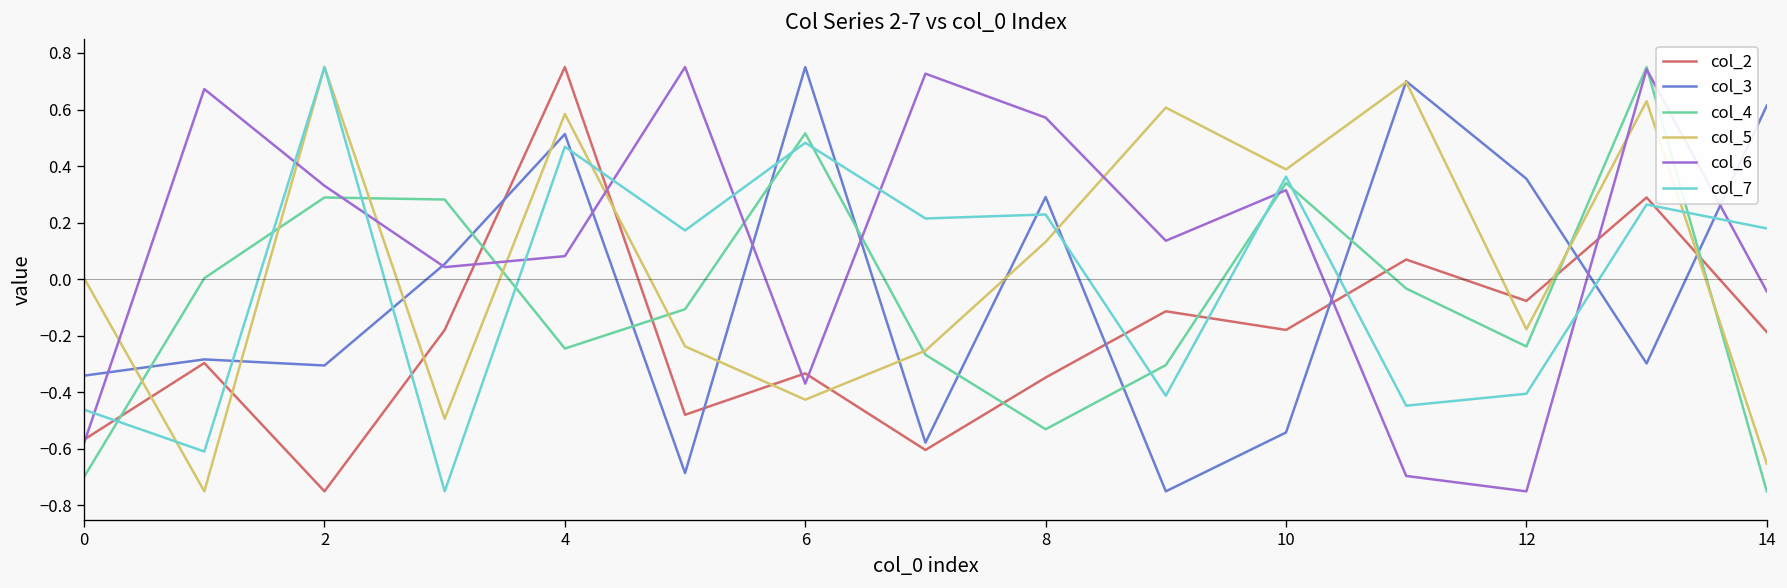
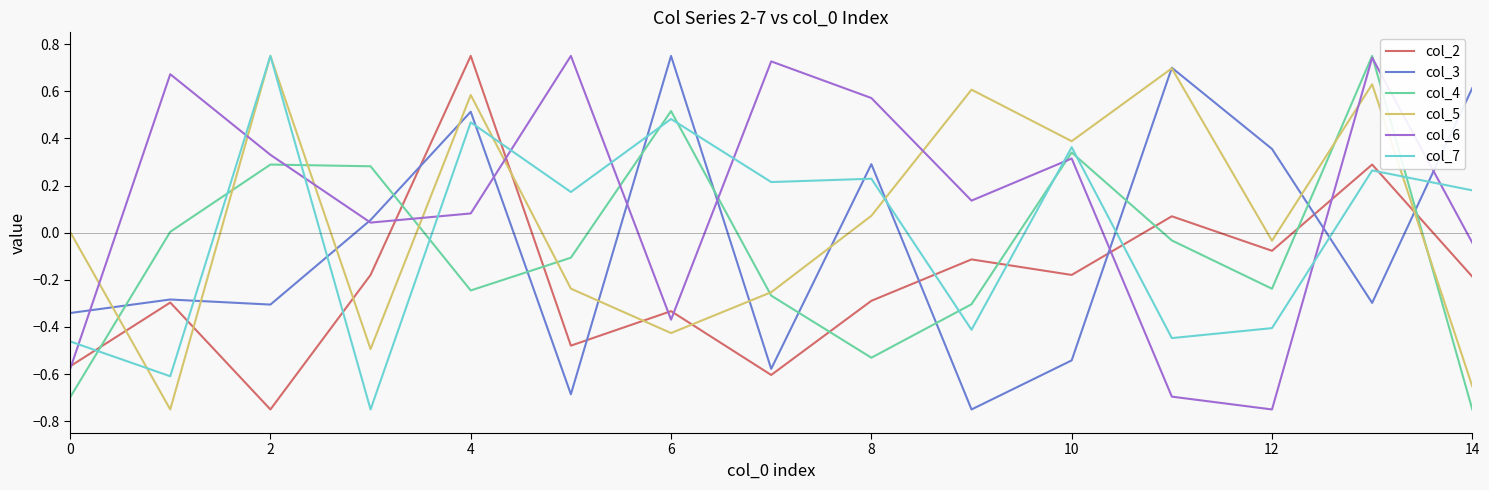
col_2, 8: -0.35 -> -0.29
col_5, 8: 0.13 -> 0.07
col_5, 12: -0.18 -> -0.03
